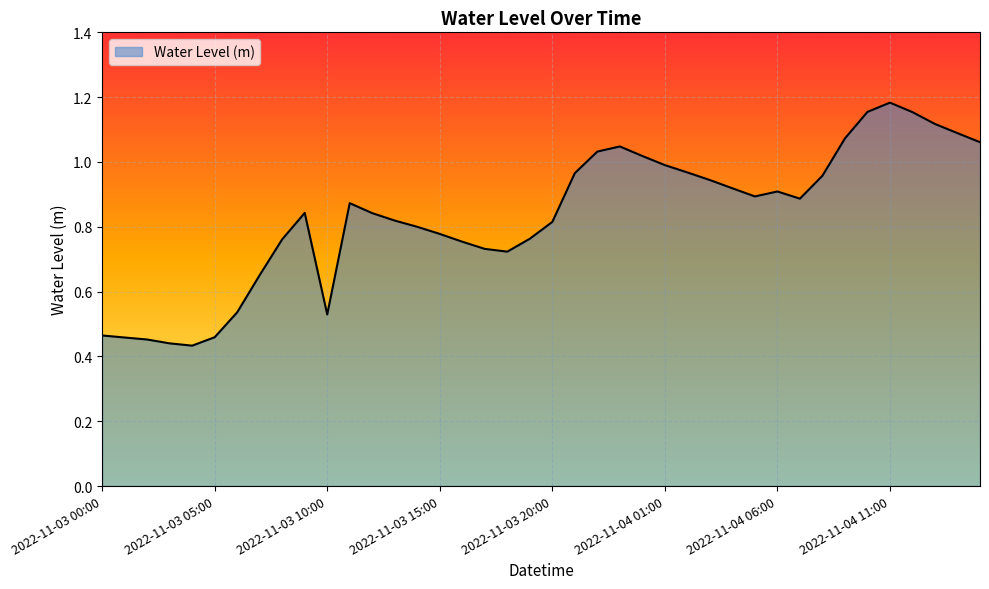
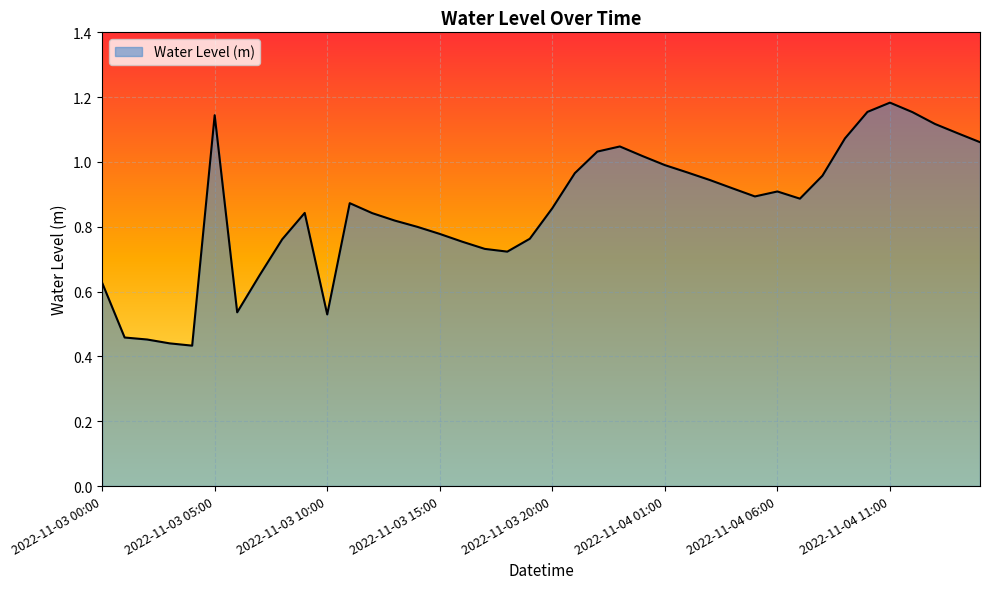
2022-11-03 00:00: 0.46 -> 0.63
2022-11-03 05:00: 0.46 -> 1.14
2022-11-03 20:00: 0.81 -> 0.86
